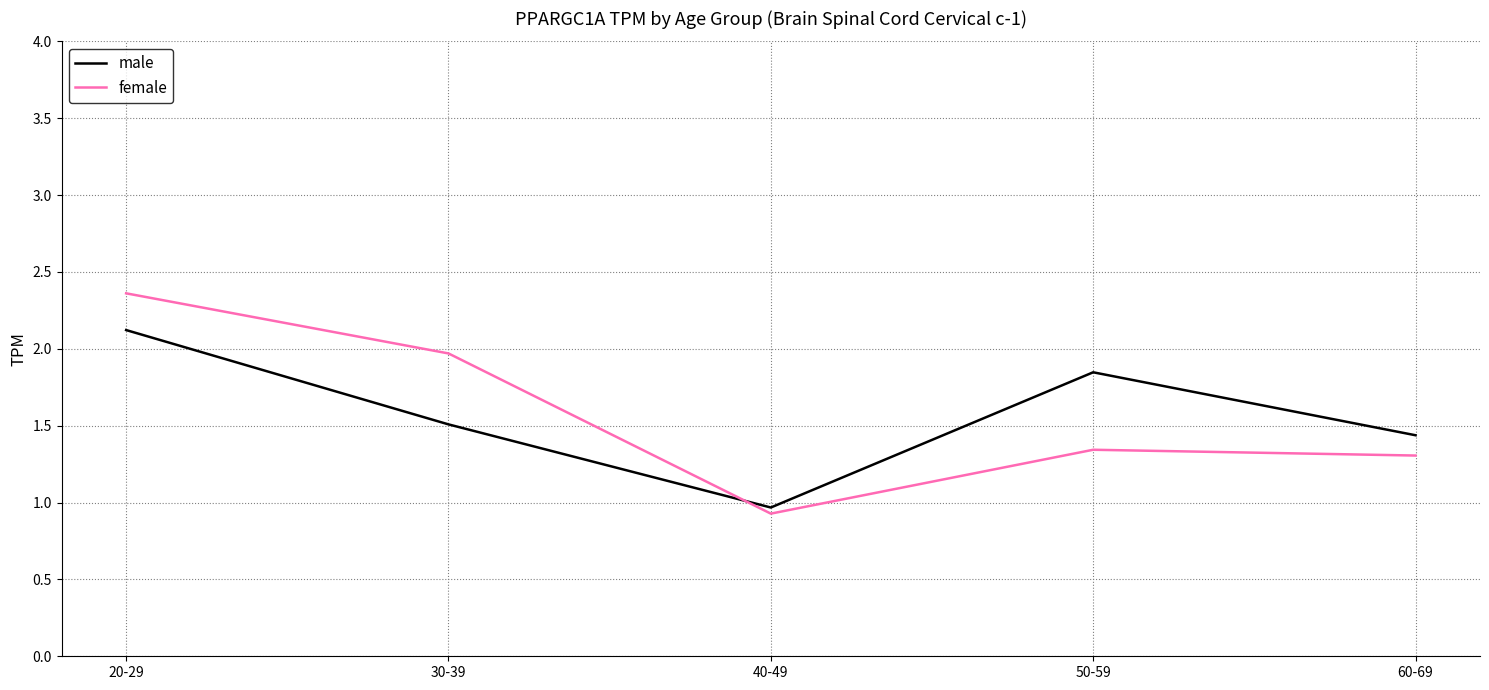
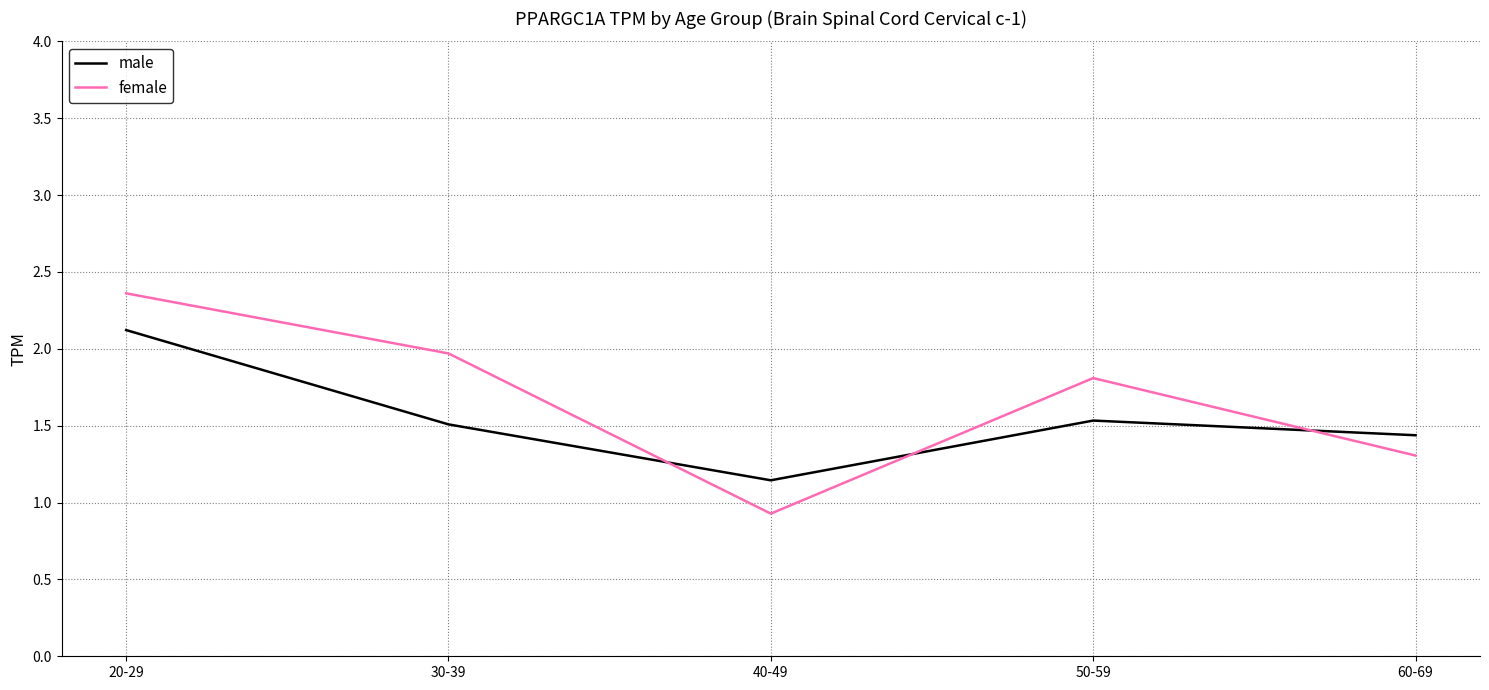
male, 40-49: 0.97 -> 1.14
male, 50-59: 1.85 -> 1.53
female, 50-59: 1.34 -> 1.81
